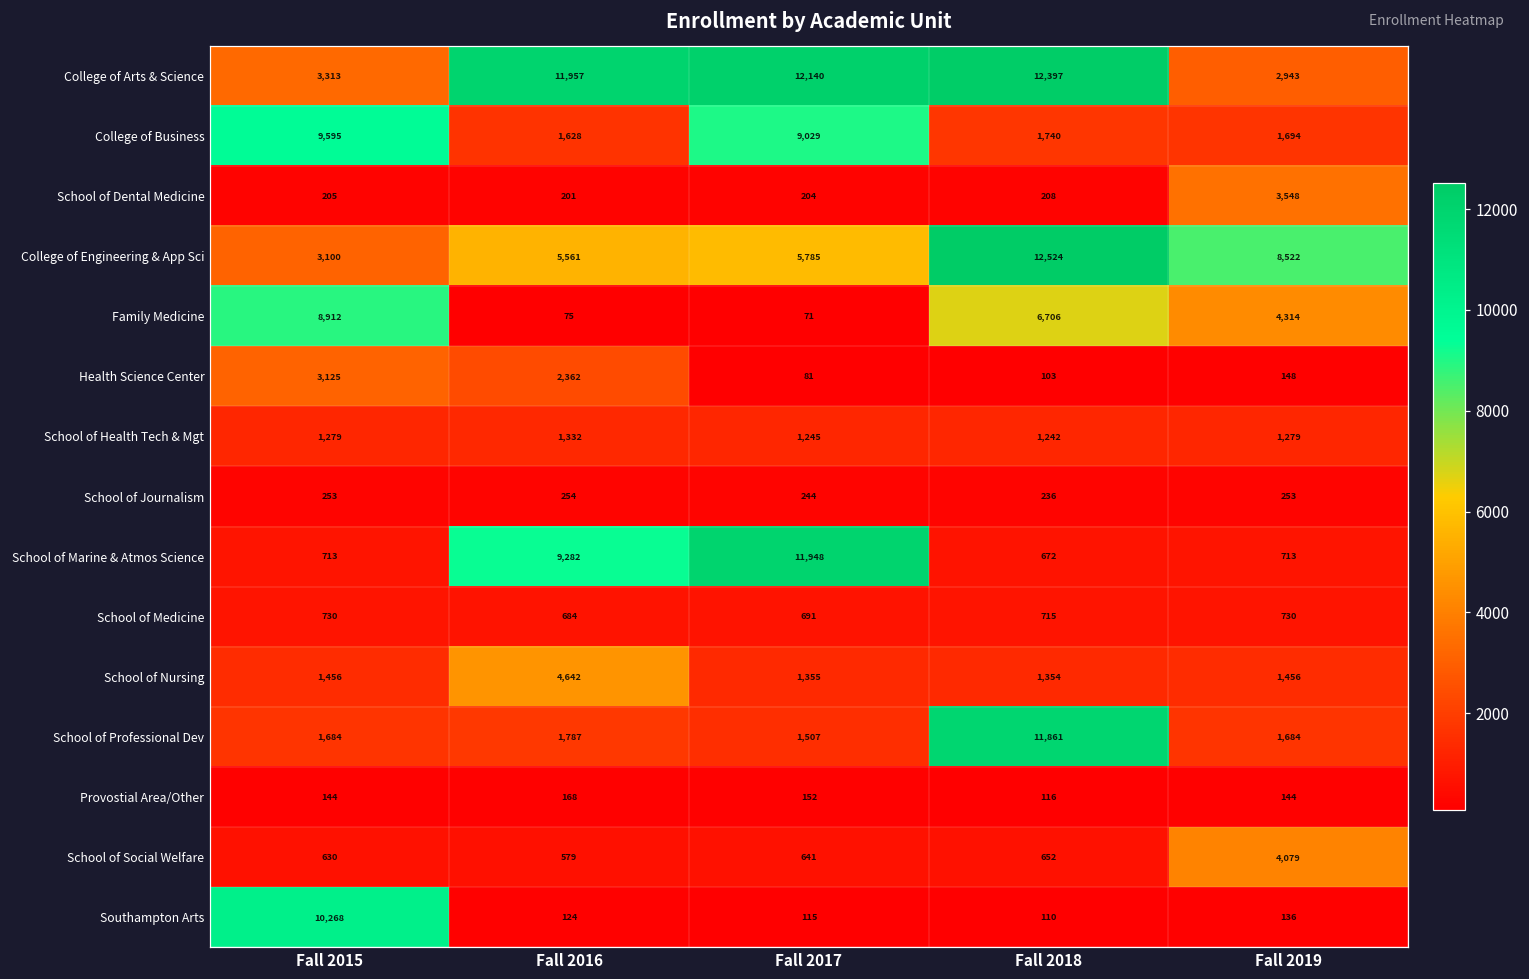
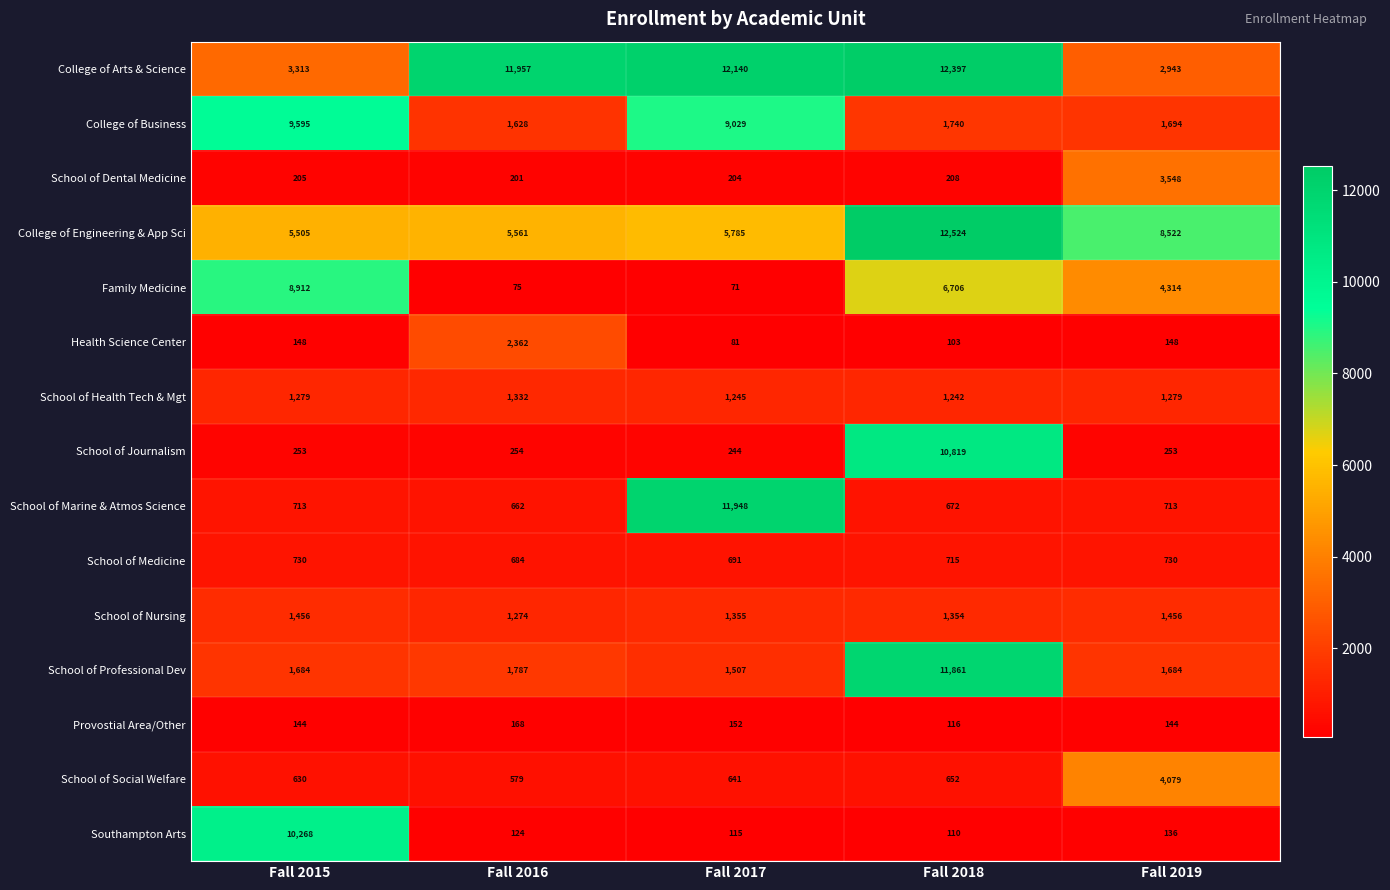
College of Engineering & App Sci, Fall 2015: 3,100 -> 5,505
Health Science Center, Fall 2015: 3,125 -> 148
School of Journalism, Fall 2018: 236 -> 10,819
School of Marine & Atmos Science, Fall 2016: 9,282 -> 662
School of Nursing, Fall 2016: 4,642 -> 1,274
